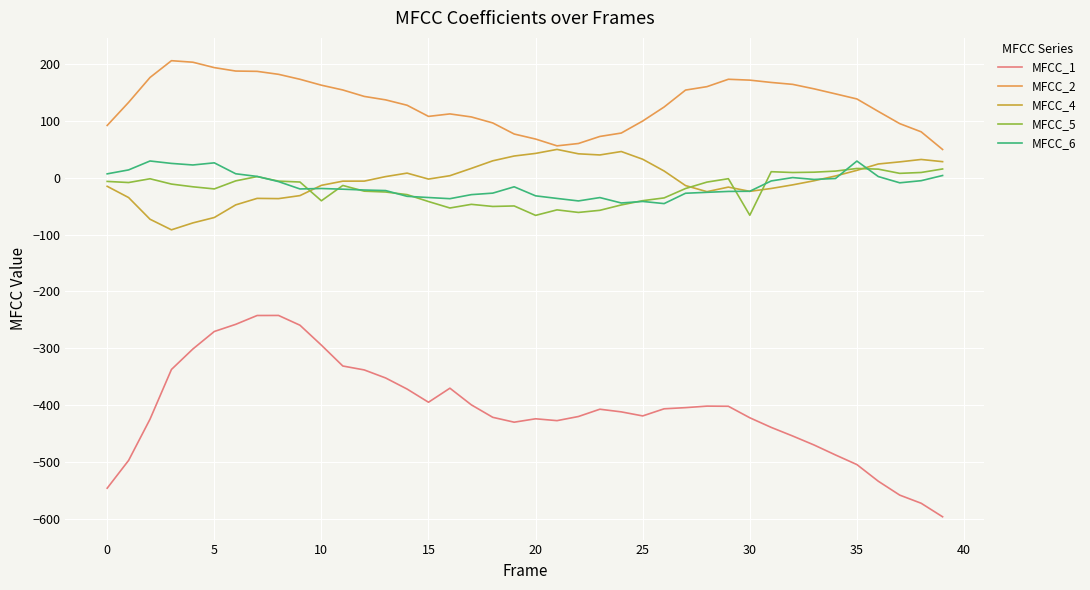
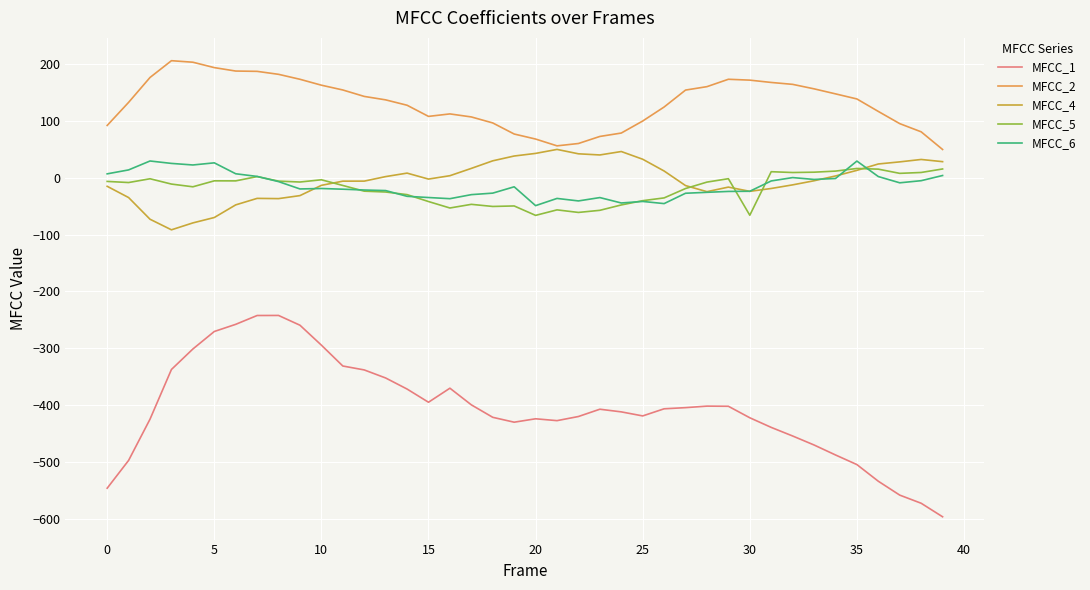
MFCC_5, 5: -20 -> -10
MFCC_5, 10: -40 -> 0
MFCC_6, 20: -30 -> -50
